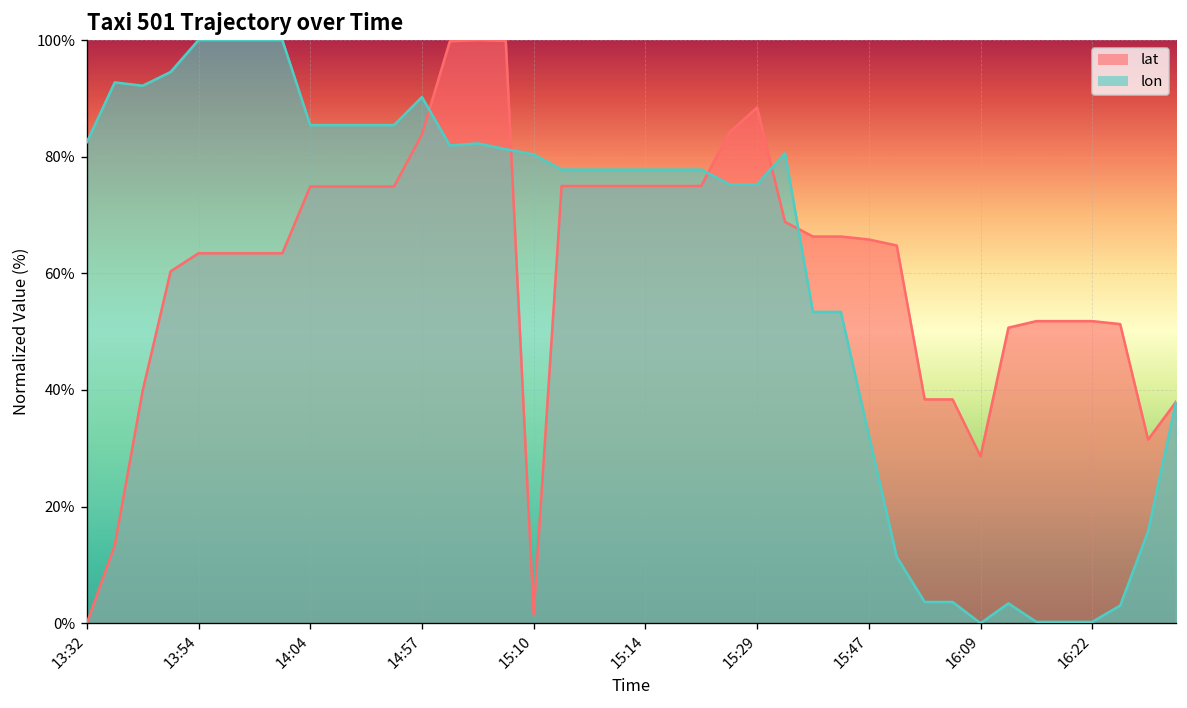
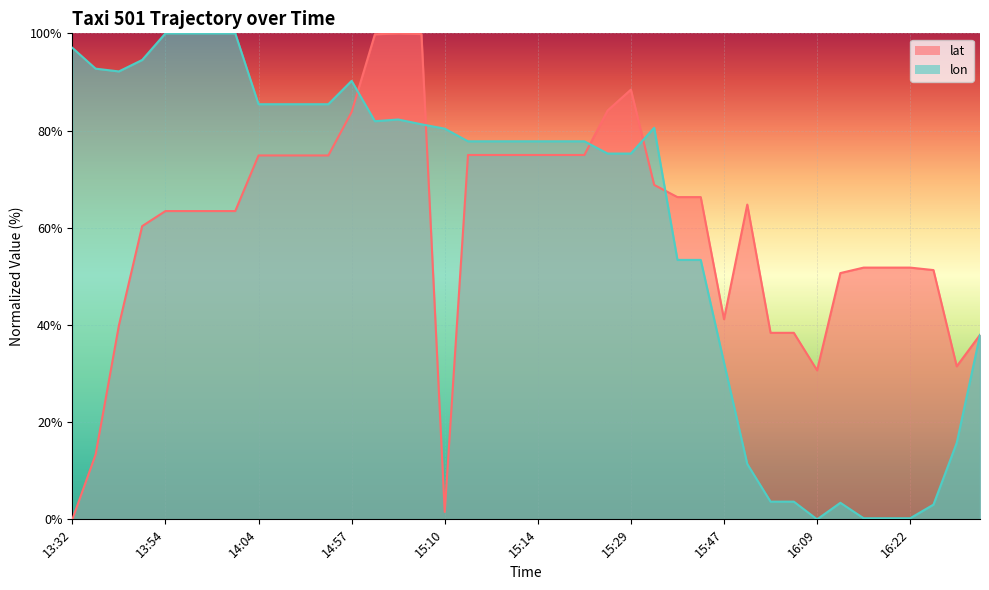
lon, 13:32: 82% -> 97%
lat, 15:47: 66% -> 41%
lat, 16:09: 29% -> 31%
